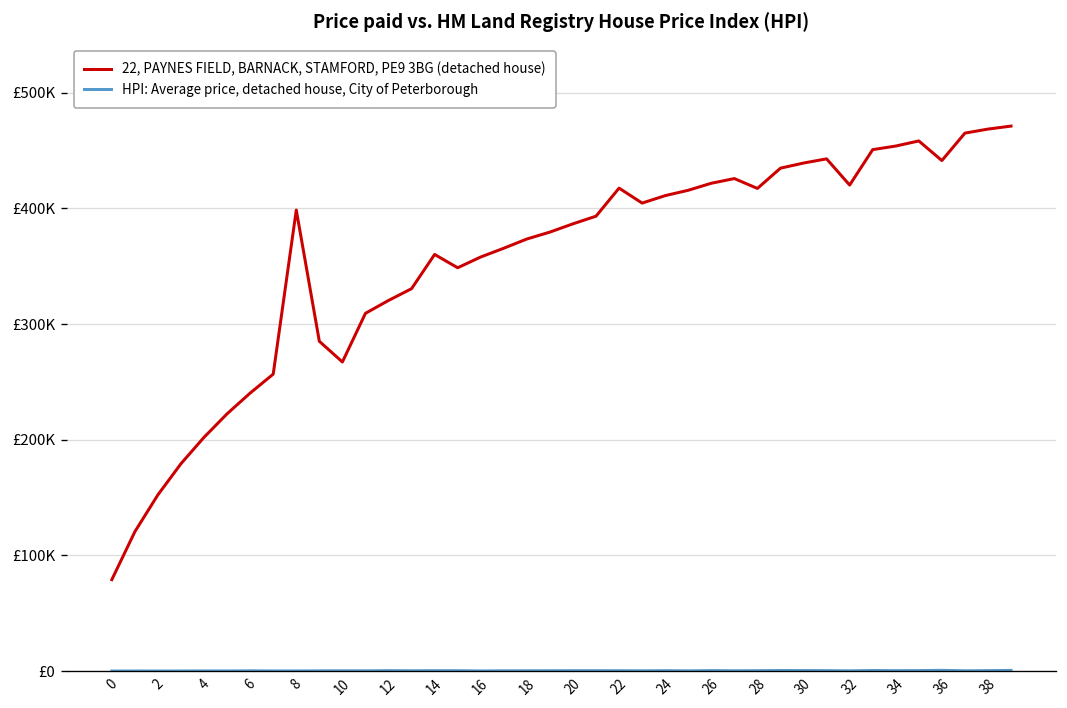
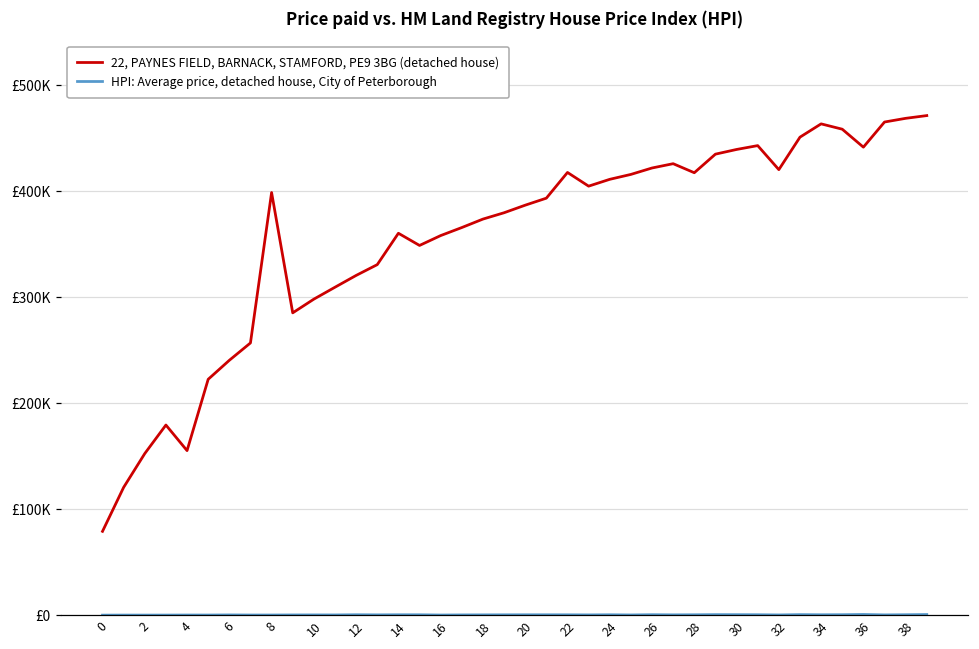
22, PAYNES FIELD, BARNACK, STAMFORD, PE9 3BG (detached house), 4: £200000 -> £160000
22, PAYNES FIELD, BARNACK, STAMFORD, PE9 3BG (detached house), 10: £270000 -> £300000
22, PAYNES FIELD, BARNACK, STAMFORD, PE9 3BG (detached house), 34: £450000 -> £460000
